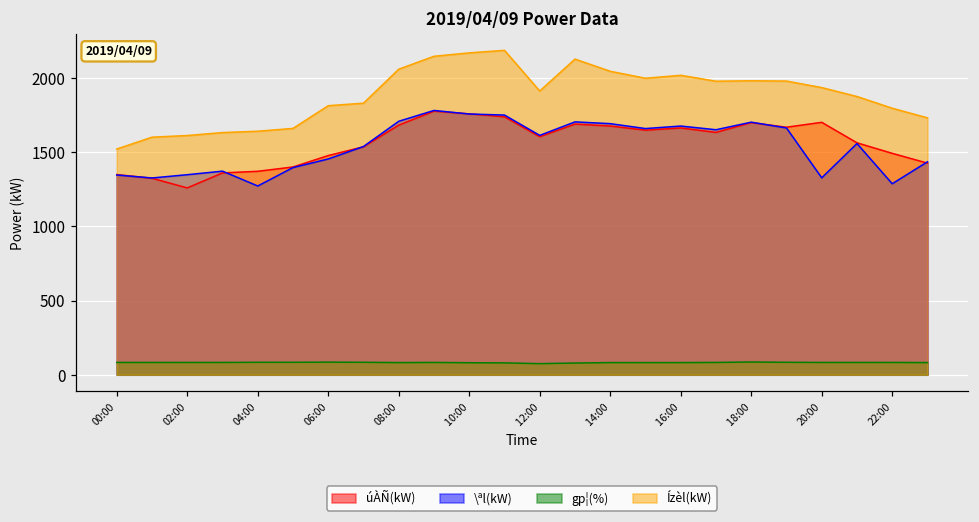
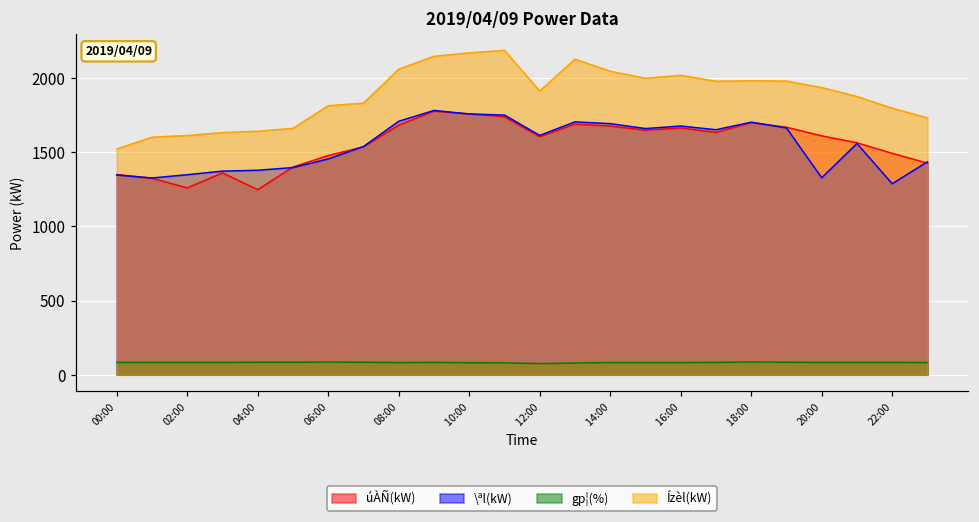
úÀÑ(kW), 04:00: 1370 -> 1250
\ªl(kW), 04:00: 1270 -> 1380
úÀÑ(kW), 20:00: 1700 -> 1610
